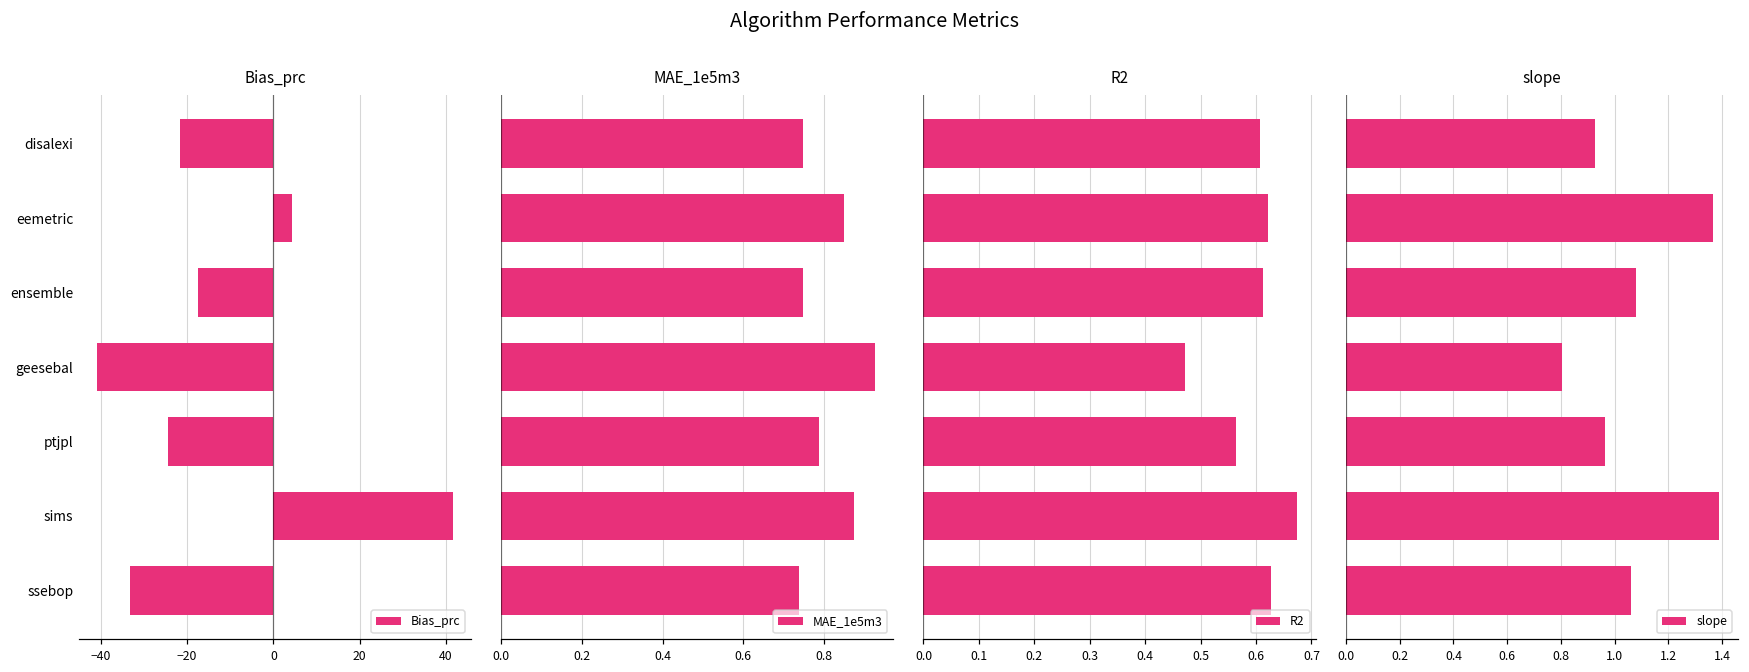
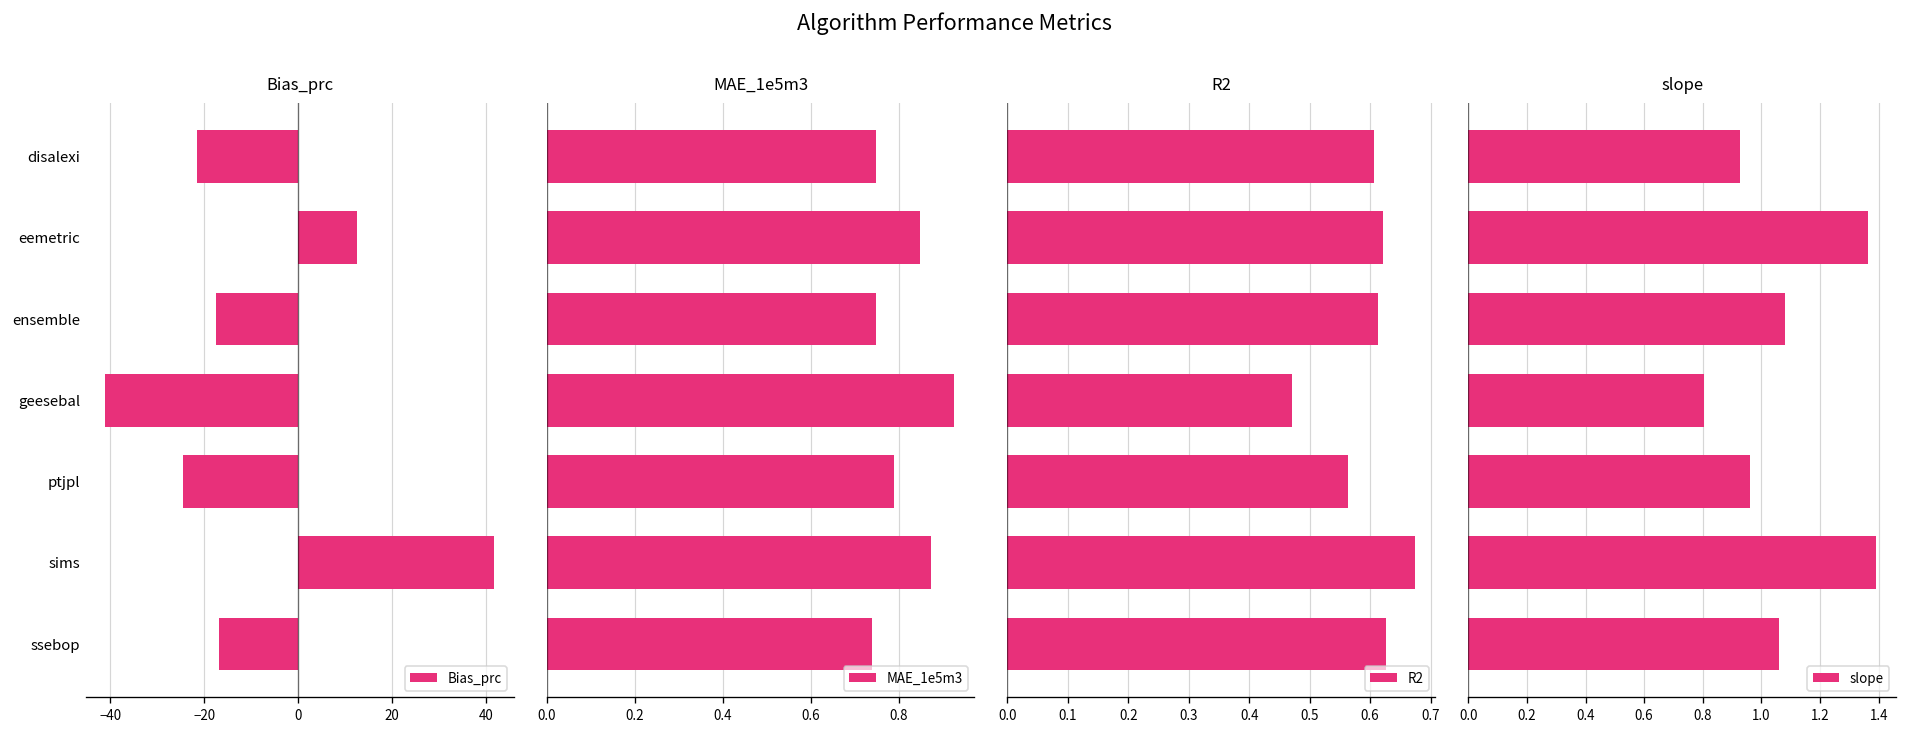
Bias_prc, eemetric: 4 -> 13
Bias_prc, ssebop: -33 -> -17
